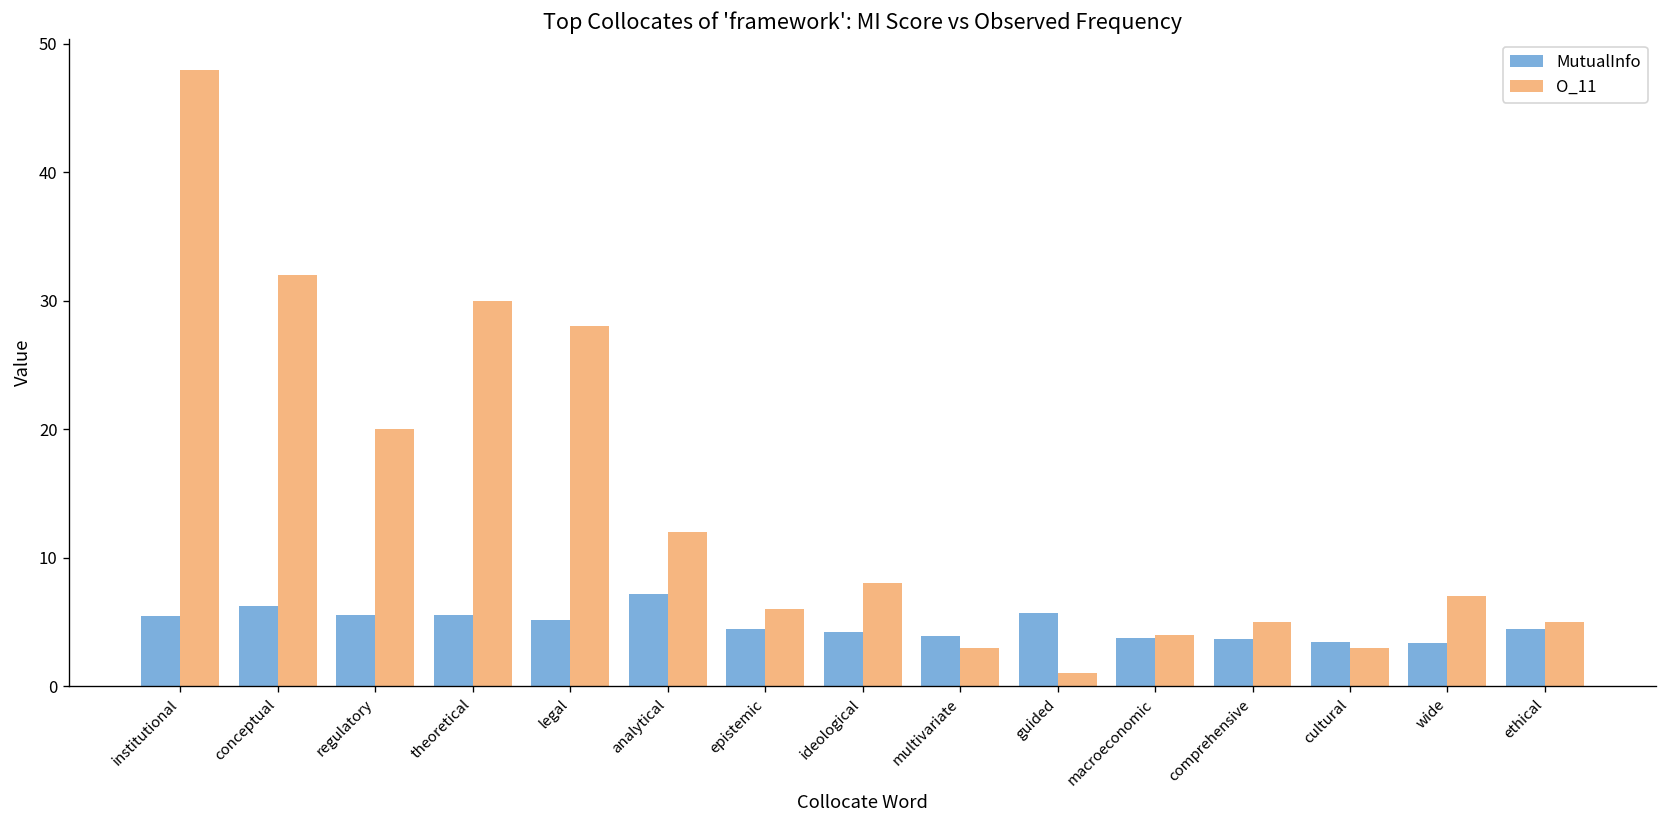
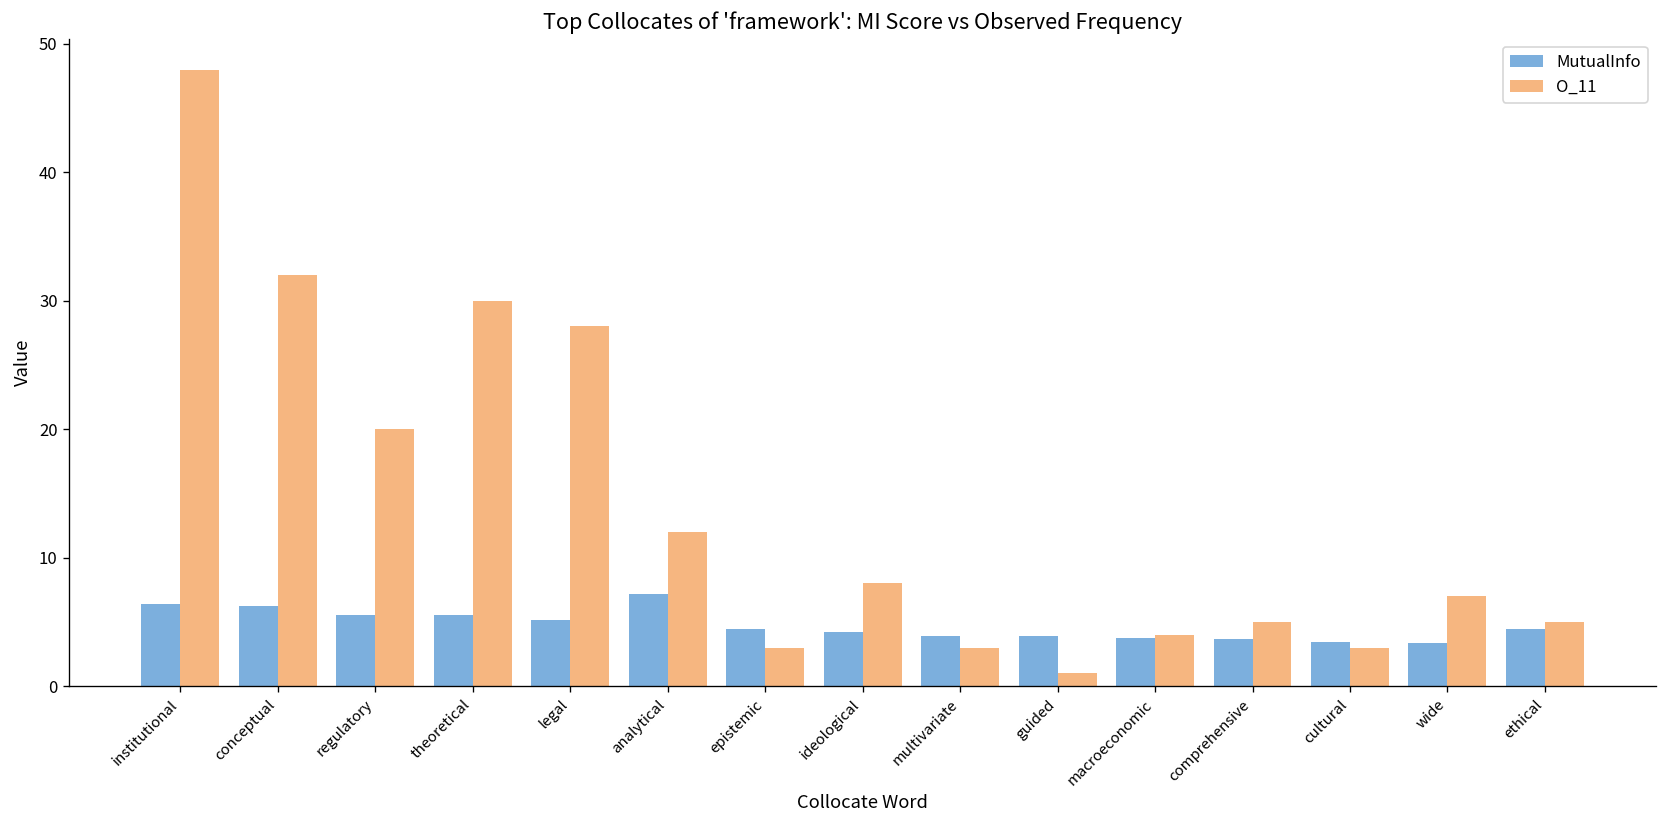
MutualInfo, institutional: 5.5 -> 6.4
O_11, epistemic: 6 -> 3
MutualInfo, guided: 5.7 -> 3.9
